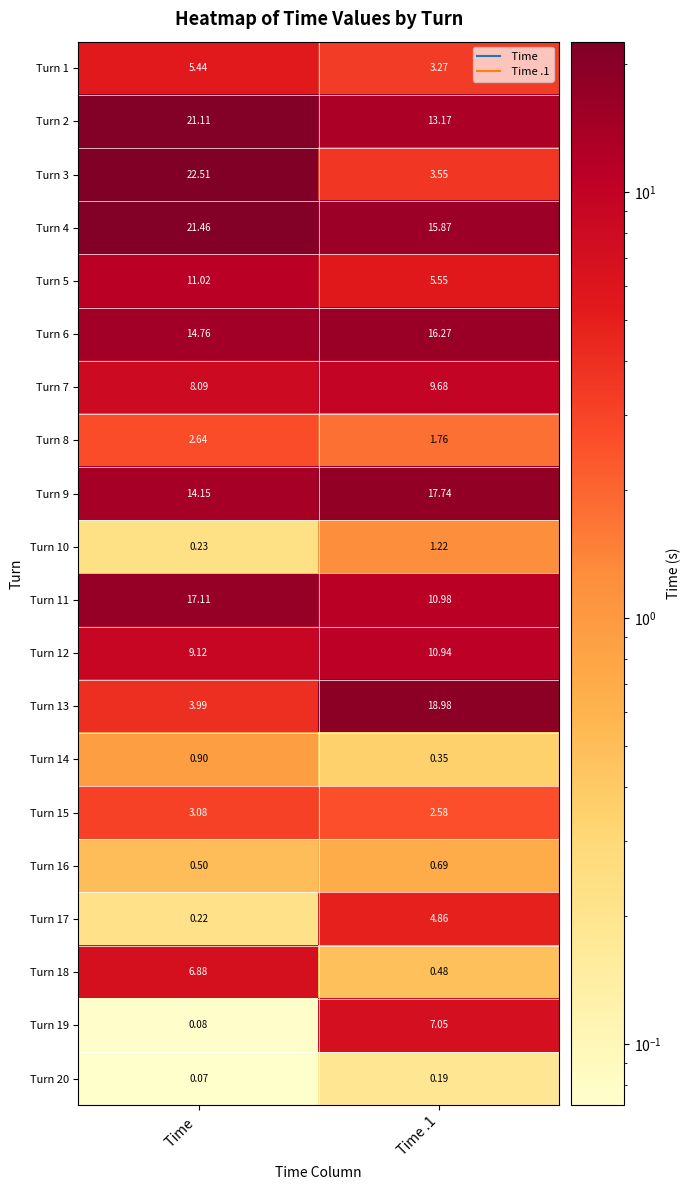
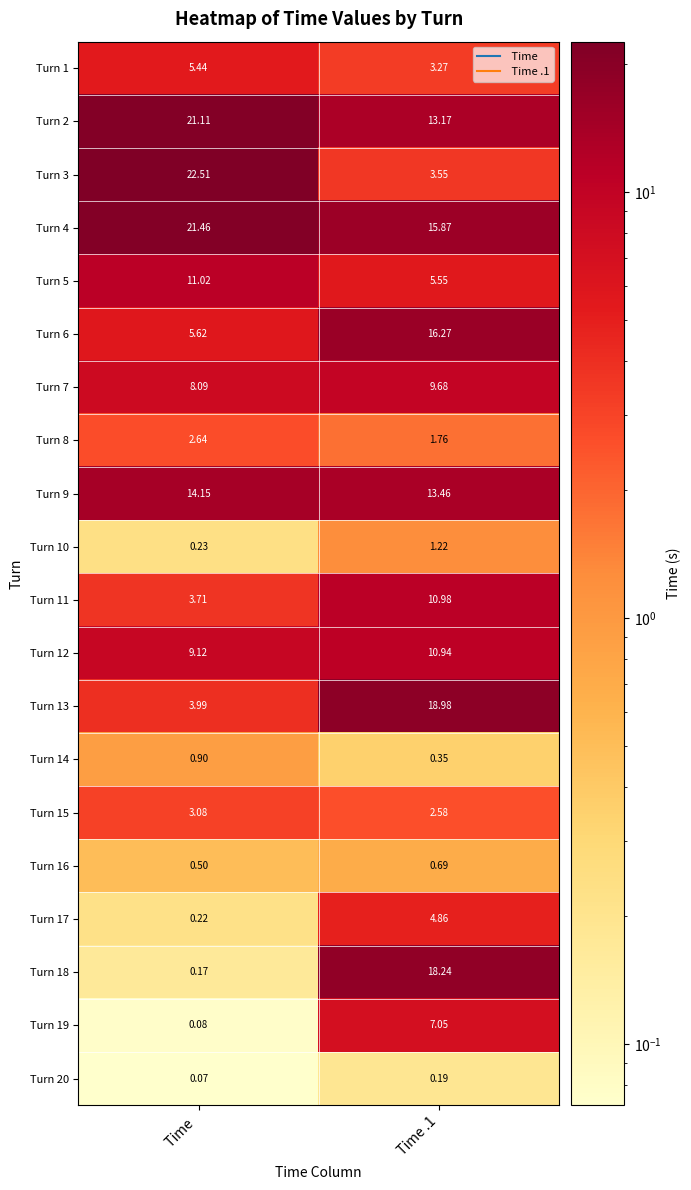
Turn 6, Time: 14.76 -> 5.62
Turn 9, Time .1: 17.74 -> 13.46
Turn 11, Time: 17.11 -> 3.71
Turn 18, Time: 6.88 -> 0.17
Turn 18, Time .1: 0.48 -> 18.24
